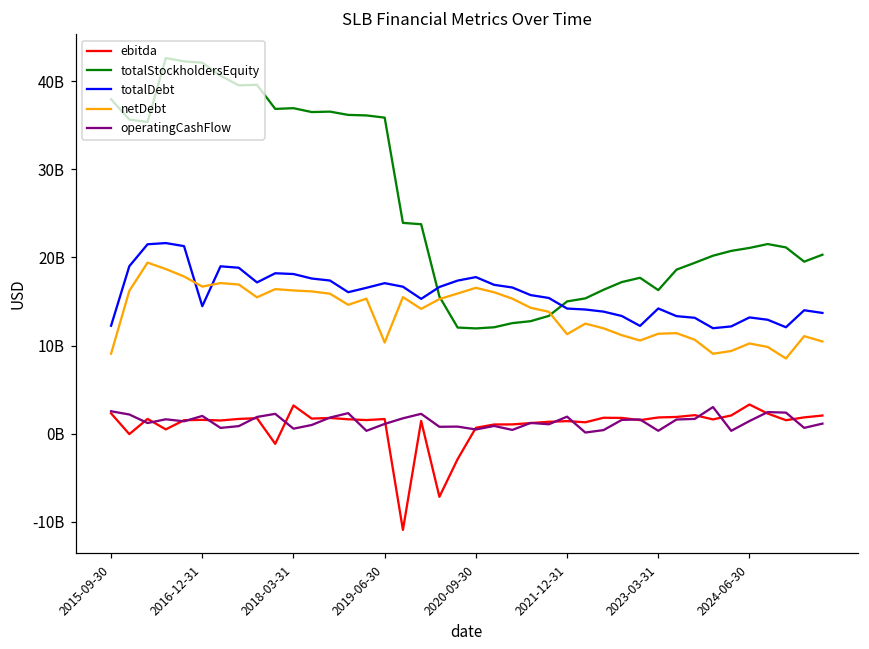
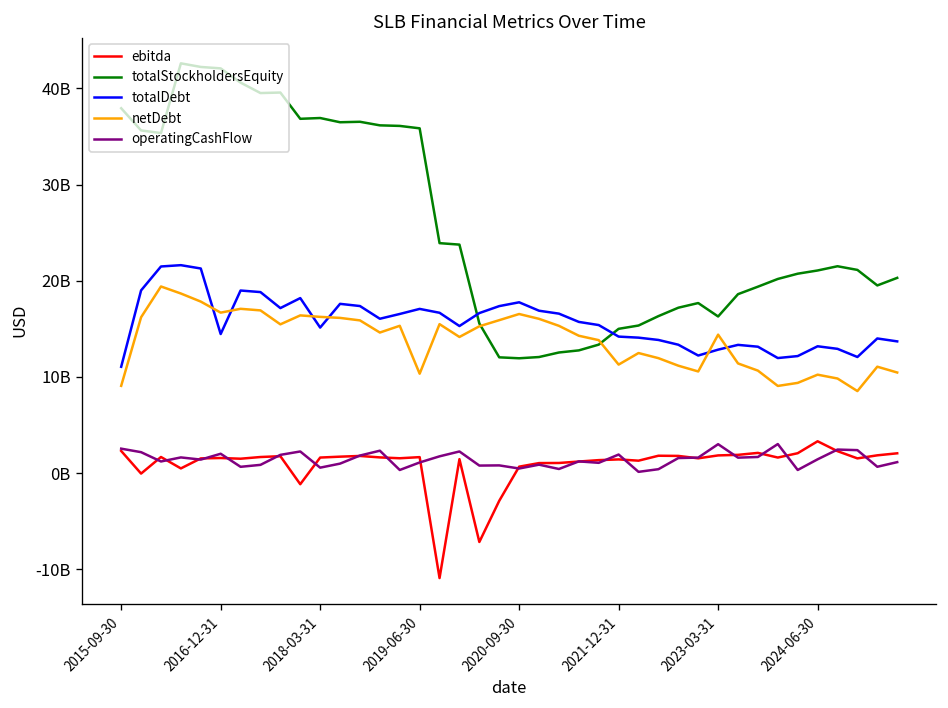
totalDebt, 2015-09-30: 12000000000 -> 11000000000
ebitda, 2018-03-31: 3000000000 -> 2000000000
totalDebt, 2018-03-31: 18000000000 -> 15000000000
totalDebt, 2023-03-31: 14000000000 -> 13000000000
netDebt, 2023-03-31: 11000000000 -> 14000000000
operatingCashFlow, 2023-03-31: 0 -> 3000000000
